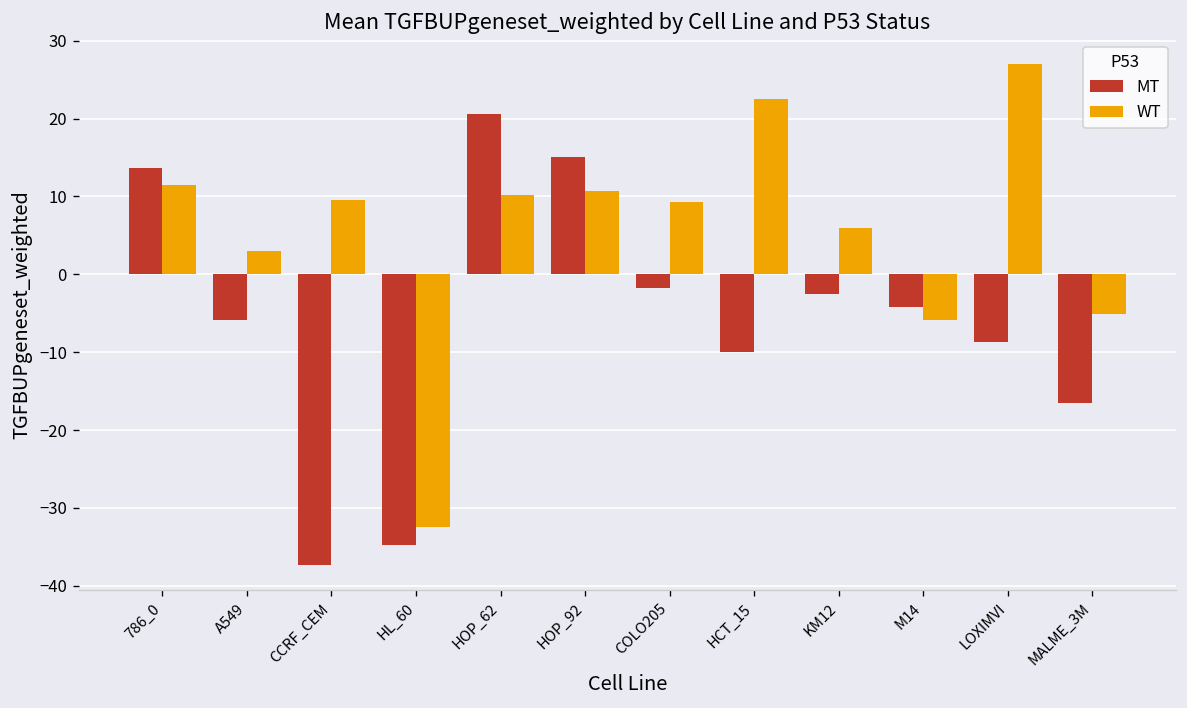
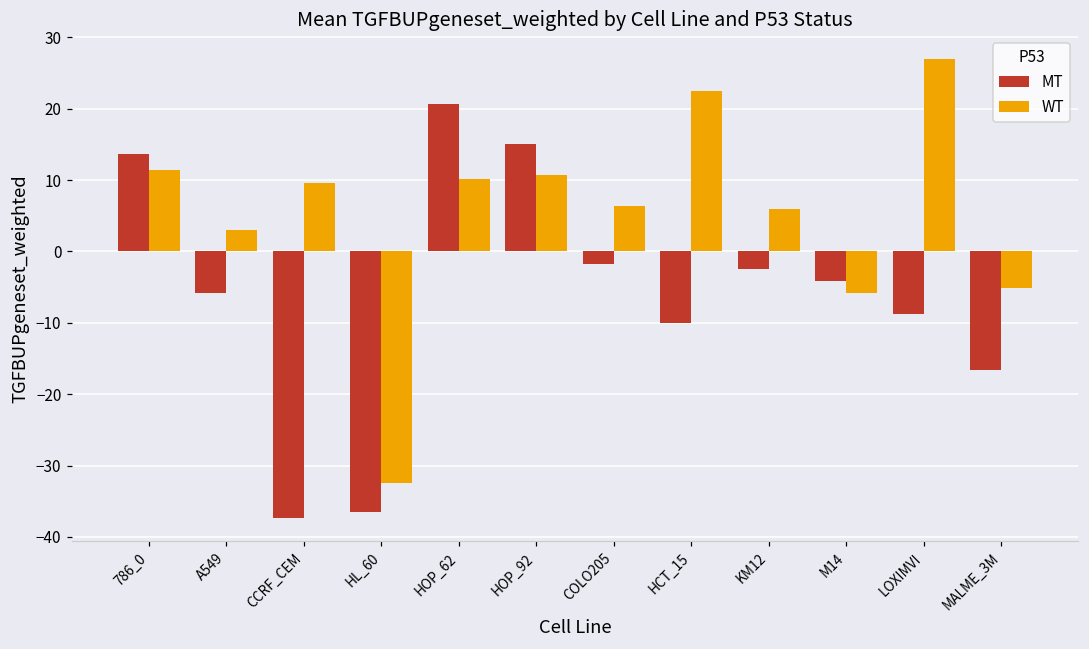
MT, HL_60: -35 -> -36
WT, COLO205: 9 -> 6
